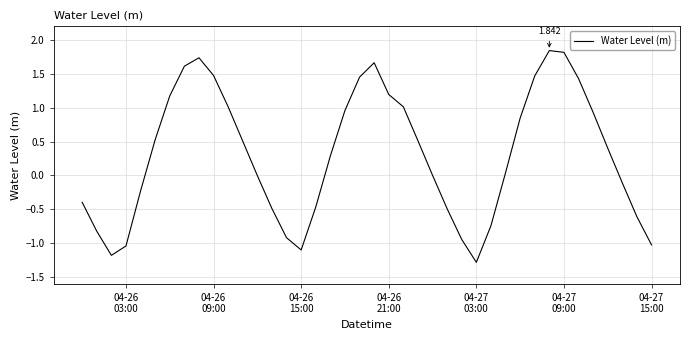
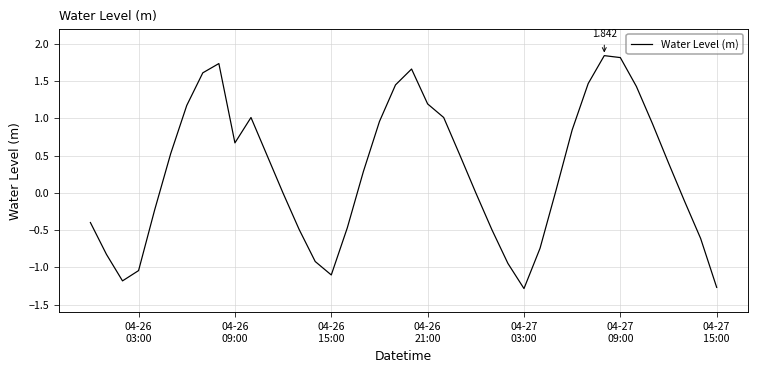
04-26 09:00: 1.5 -> 0.7
04-27 15:00: -1.0 -> -1.3
